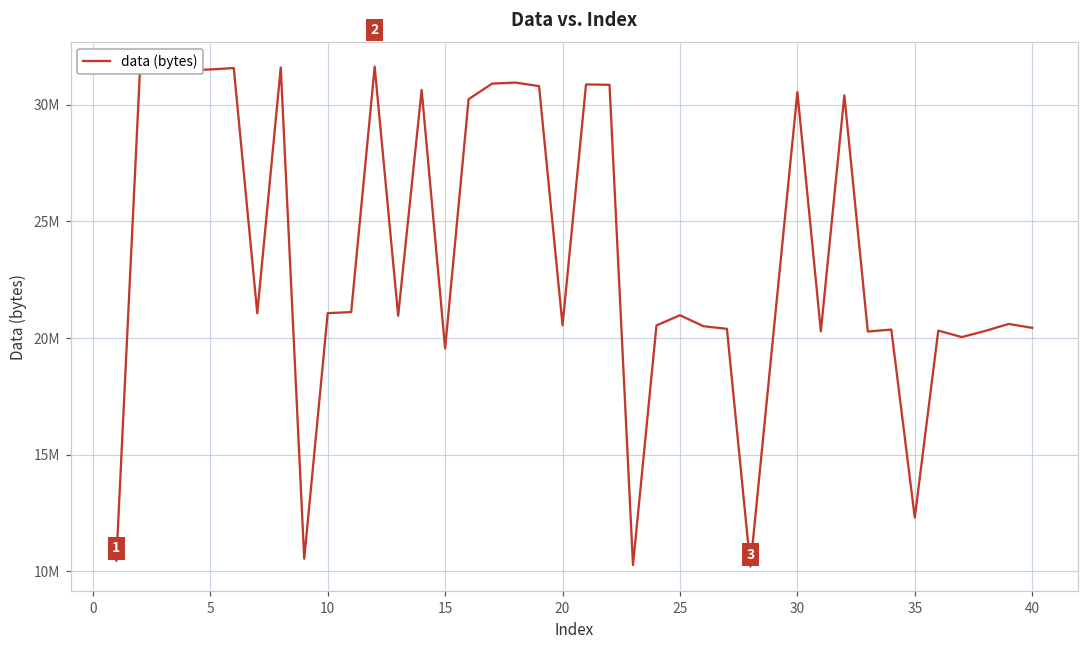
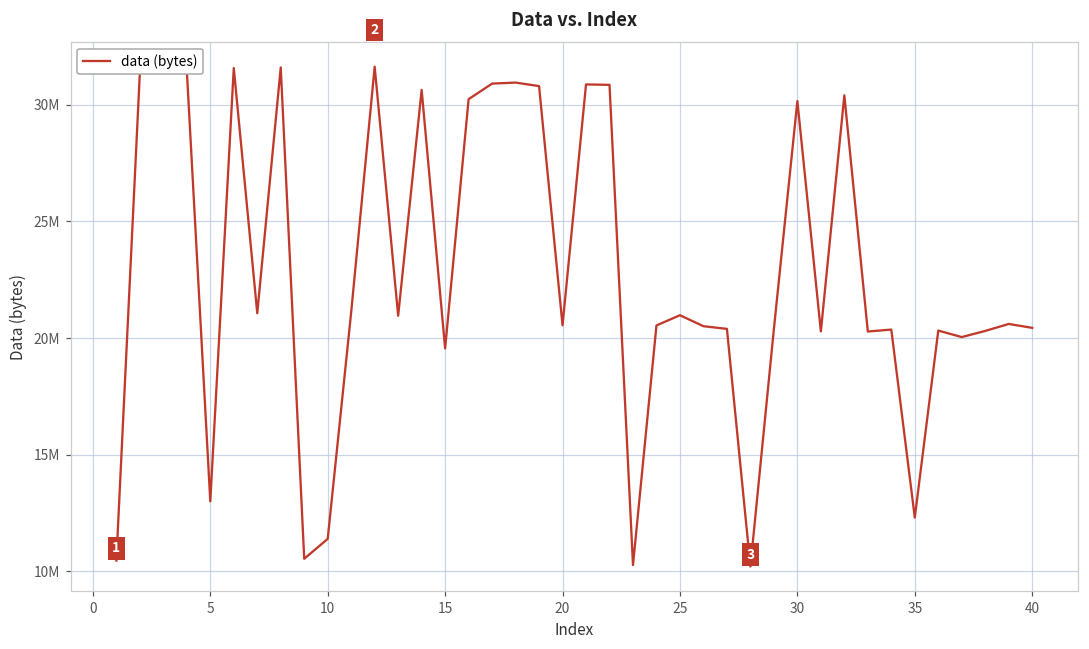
5: 31500000 -> 13000000
10: 21100000 -> 11400000
30: 30500000 -> 30200000
